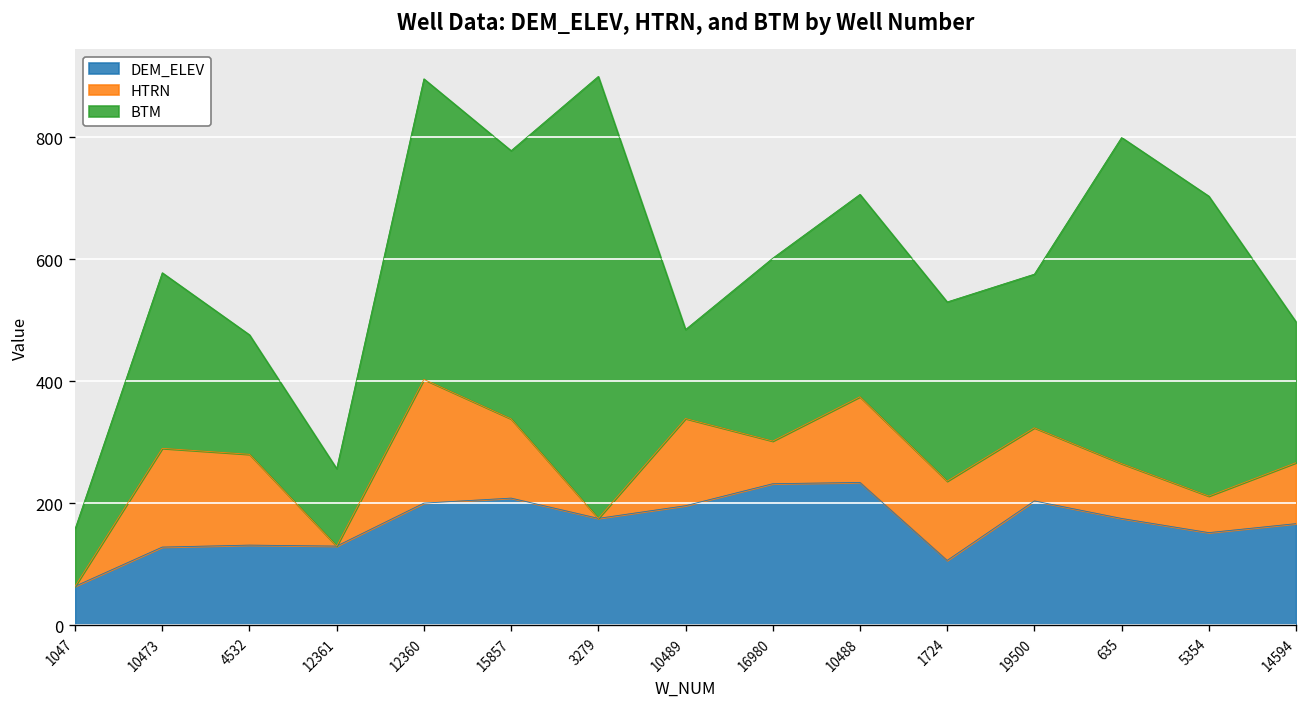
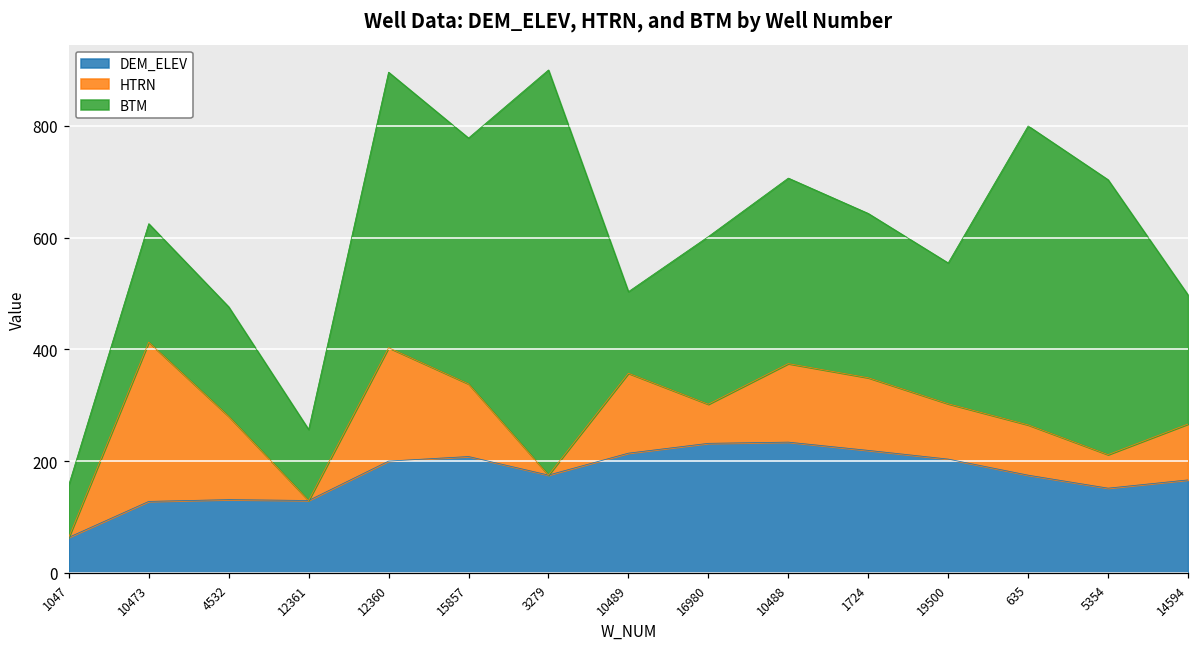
HTRN, 10473: 160 -> 290
BTM, 10473: 290 -> 210
DEM_ELEV, 10489: 200 -> 210
DEM_ELEV, 1724: 110 -> 220
HTRN, 19500: 120 -> 100
